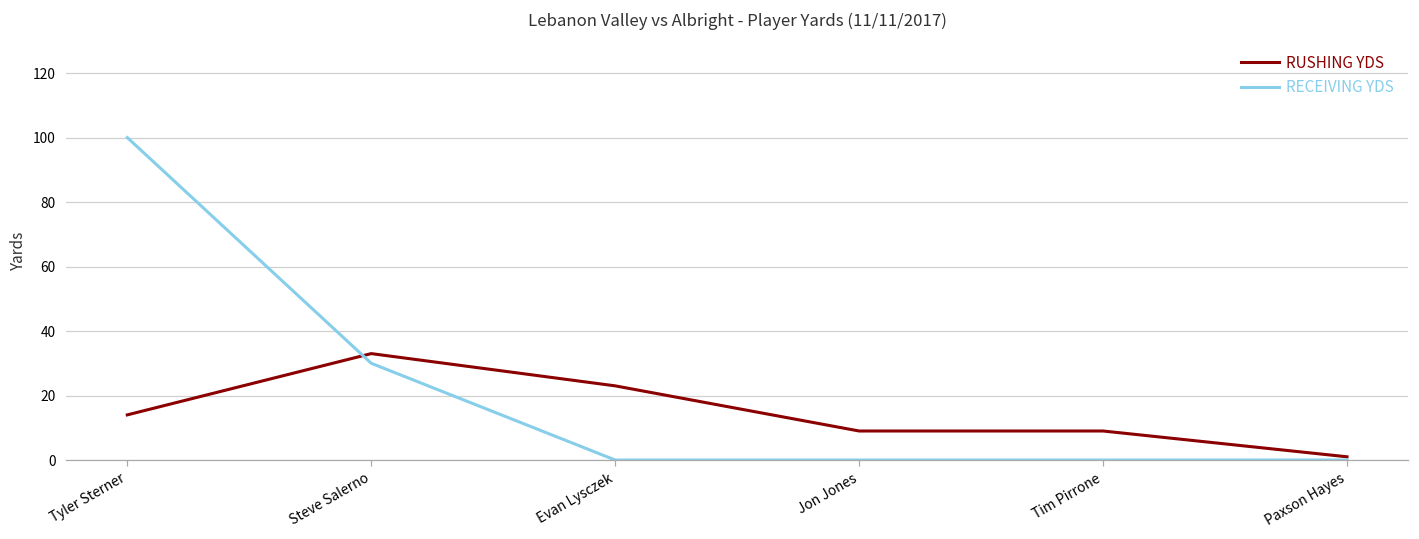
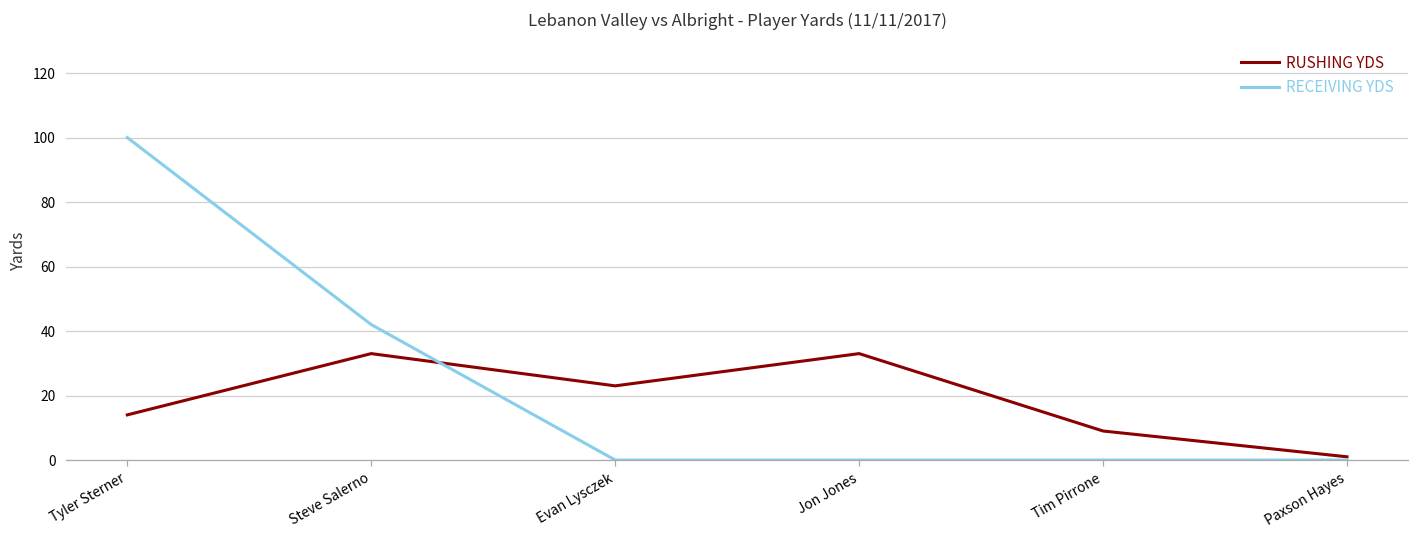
RECEIVING YDS, Steve Salerno: 30 -> 42
RUSHING YDS, Jon Jones: 9 -> 33
